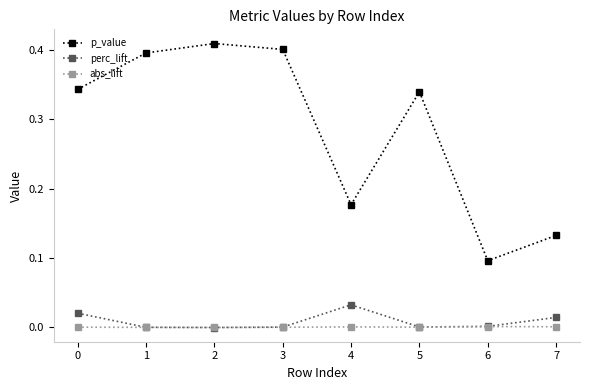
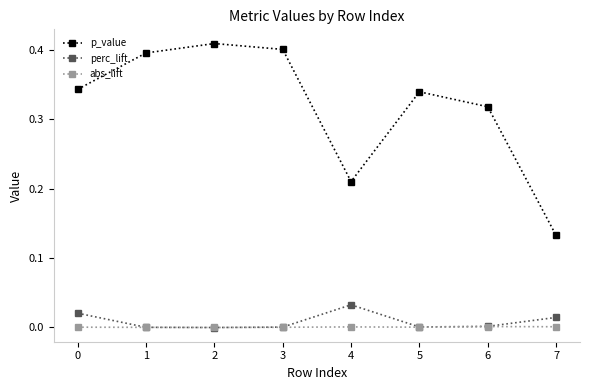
p_value, 4: 0.18 -> 0.21
p_value, 6: 0.10 -> 0.32
